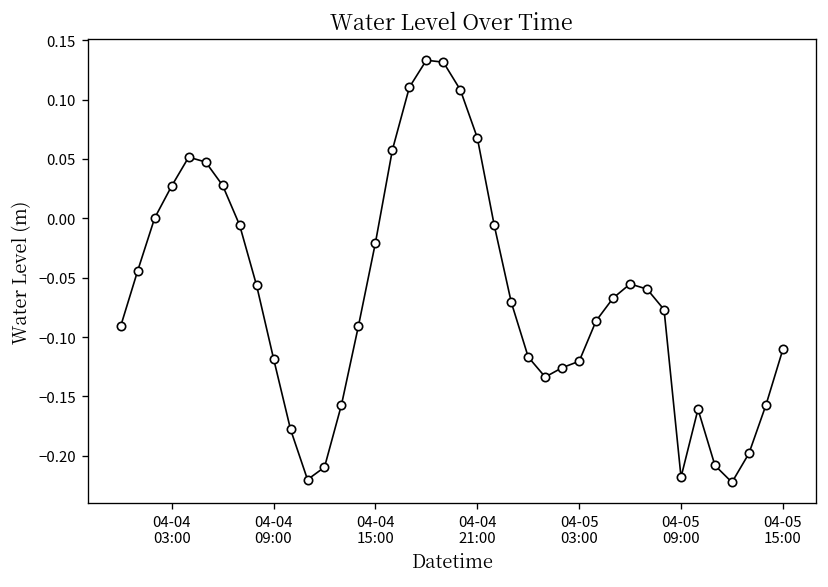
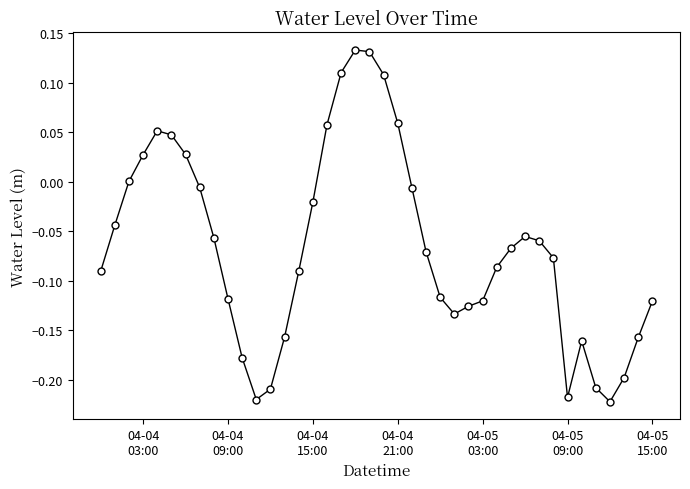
04-04 21:00: 0.07 -> 0.06
04-05 15:00: -0.11 -> -0.12
